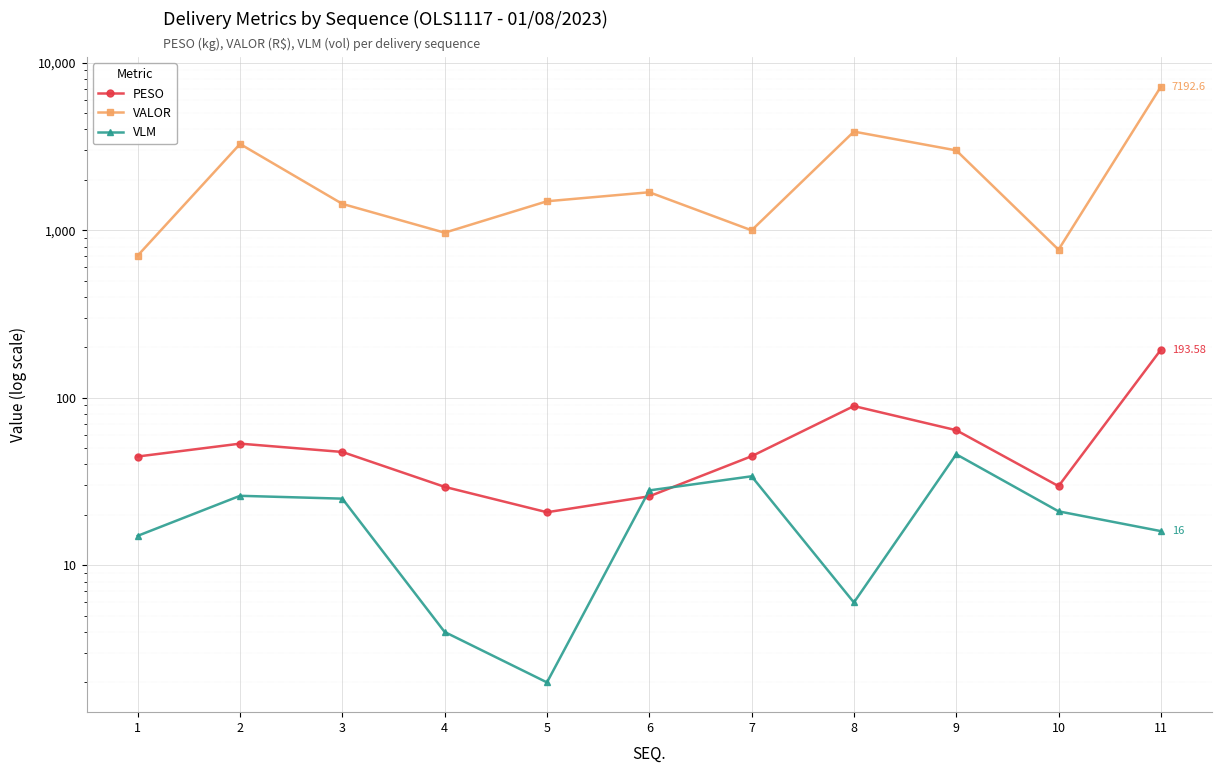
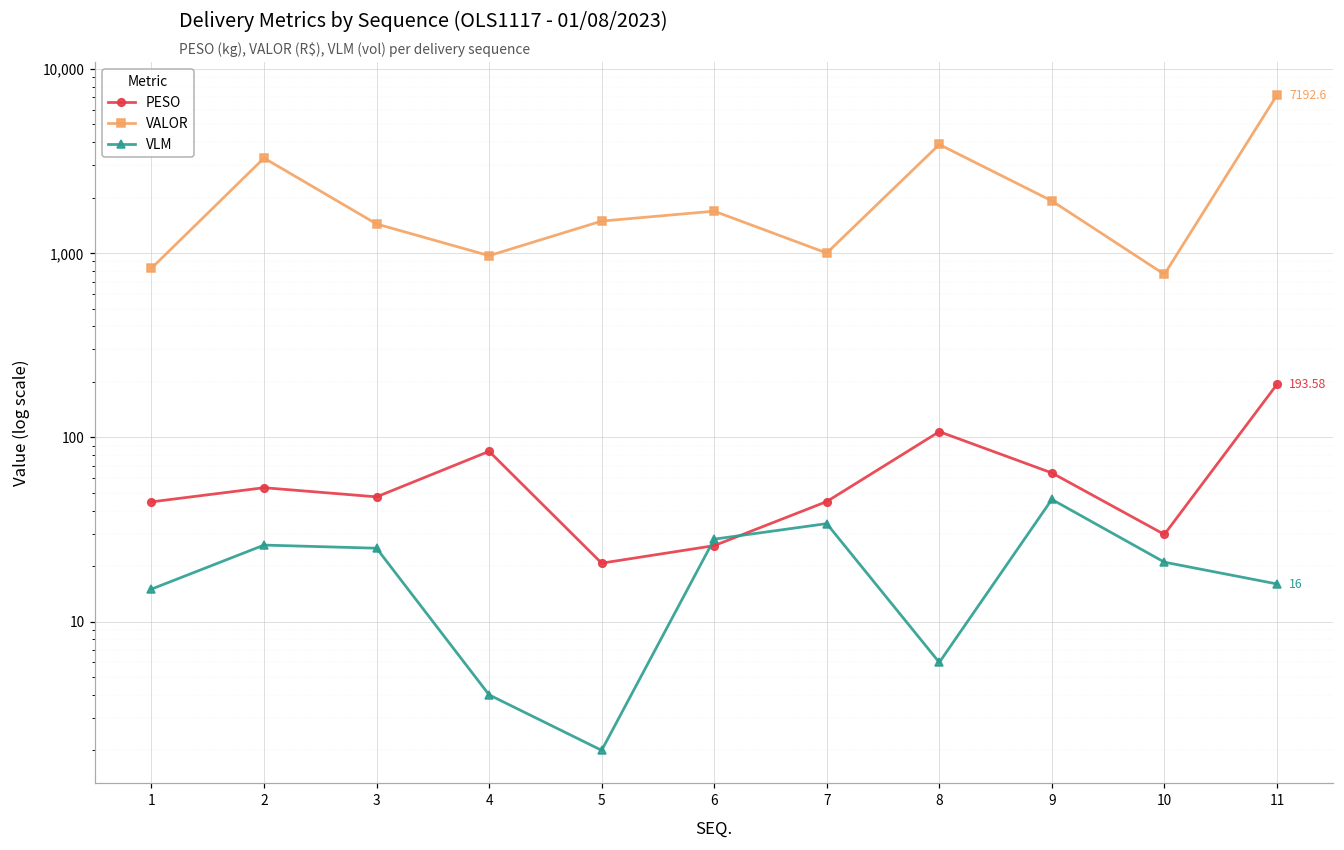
VALOR, 1: 710 -> 800
PESO, 4: 29 -> 80
PESO, 8: 90 -> 110
VALOR, 9: 3,000 -> 1,900
